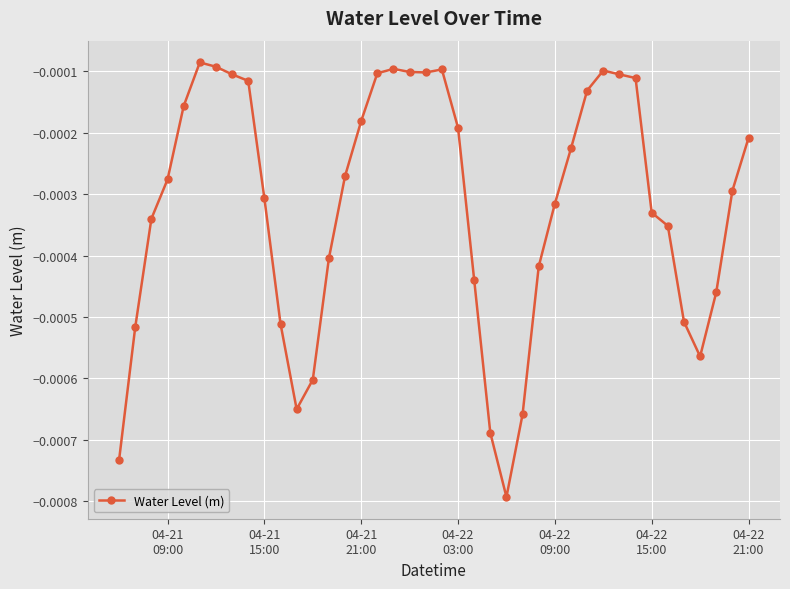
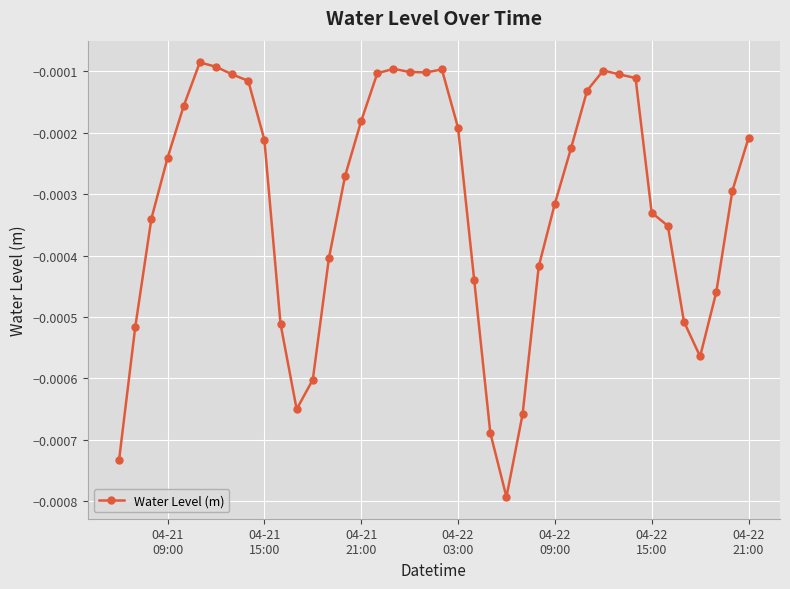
04-21 09:00: -0.00028 -> -0.00024
04-21 15:00: -0.00031 -> -0.00021
